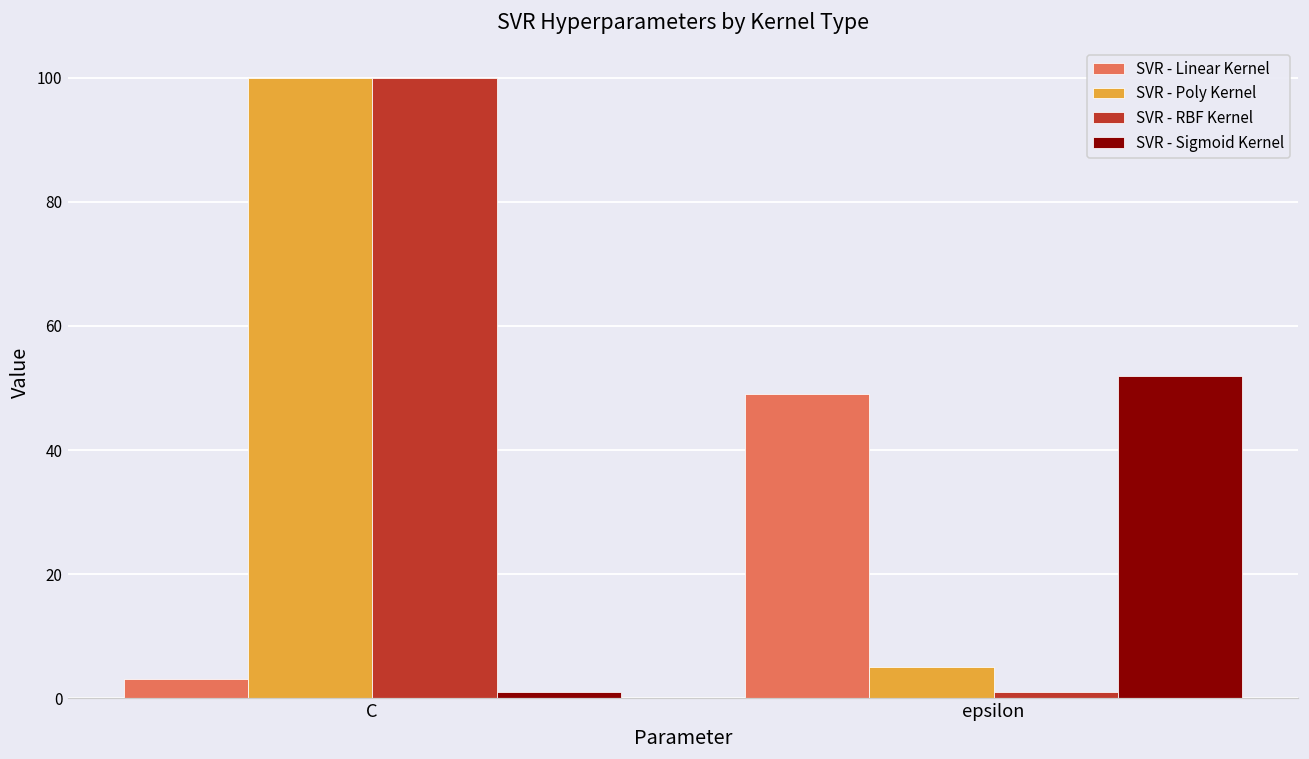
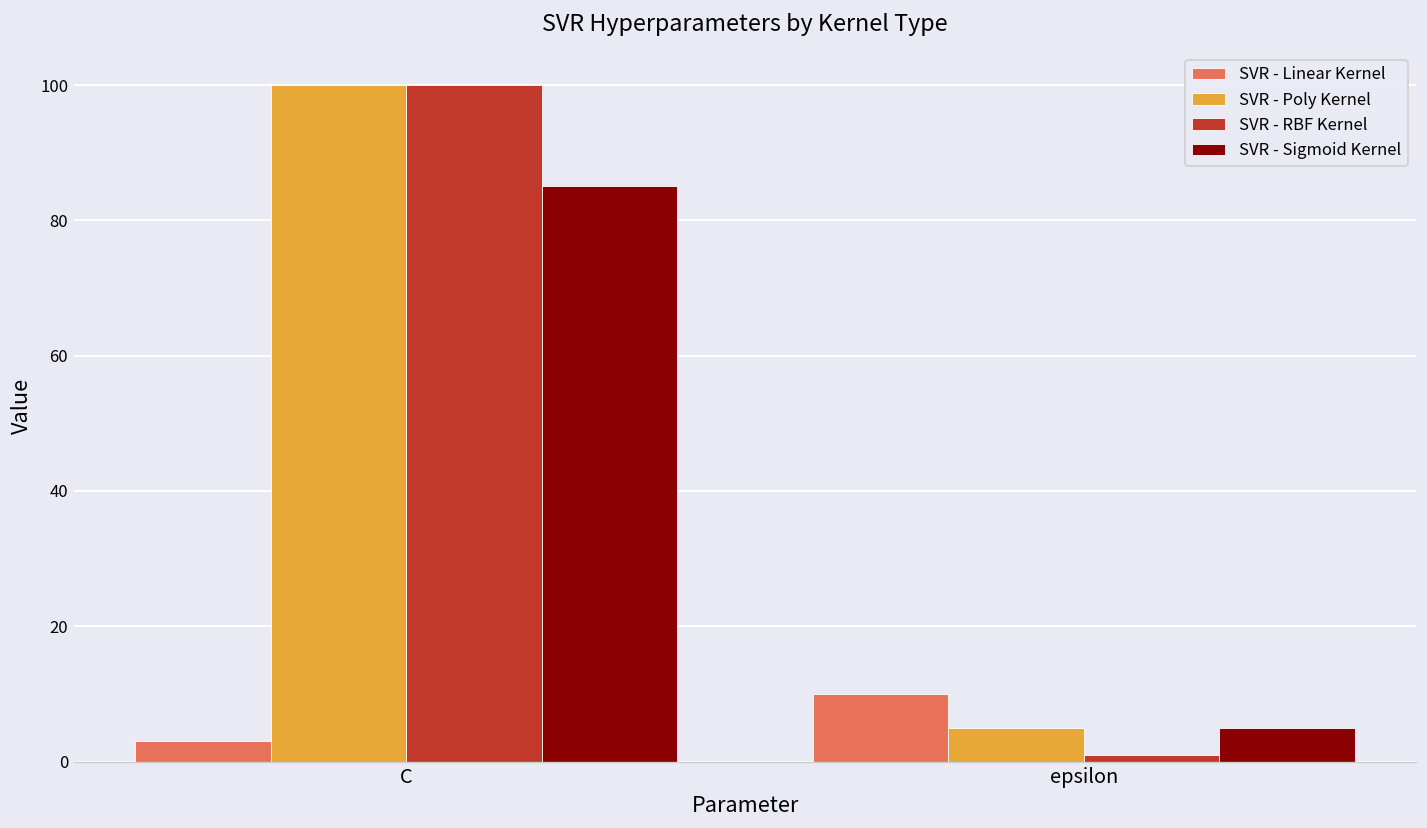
SVR - Sigmoid Kernel, C: 1 -> 85
SVR - Linear Kernel, epsilon: 49 -> 10
SVR - Sigmoid Kernel, epsilon: 52 -> 5
